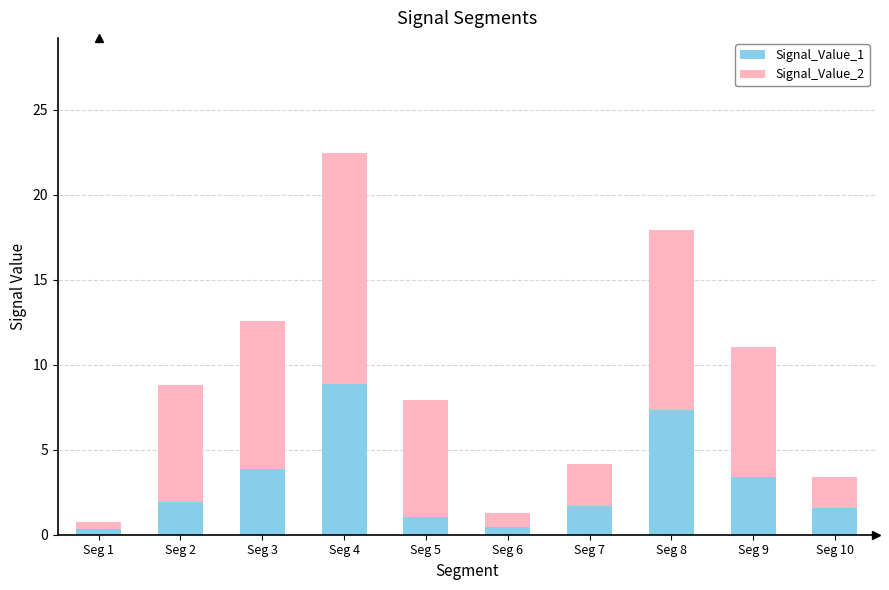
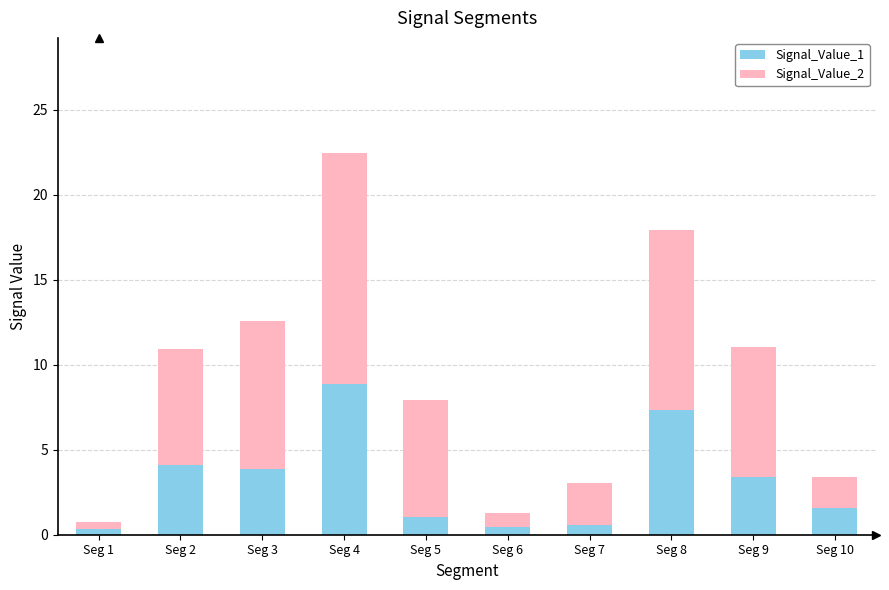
Signal_Value_1, Seg 2: 2.0 -> 4.1
Signal_Value_1, Seg 7: 1.7 -> 0.6
